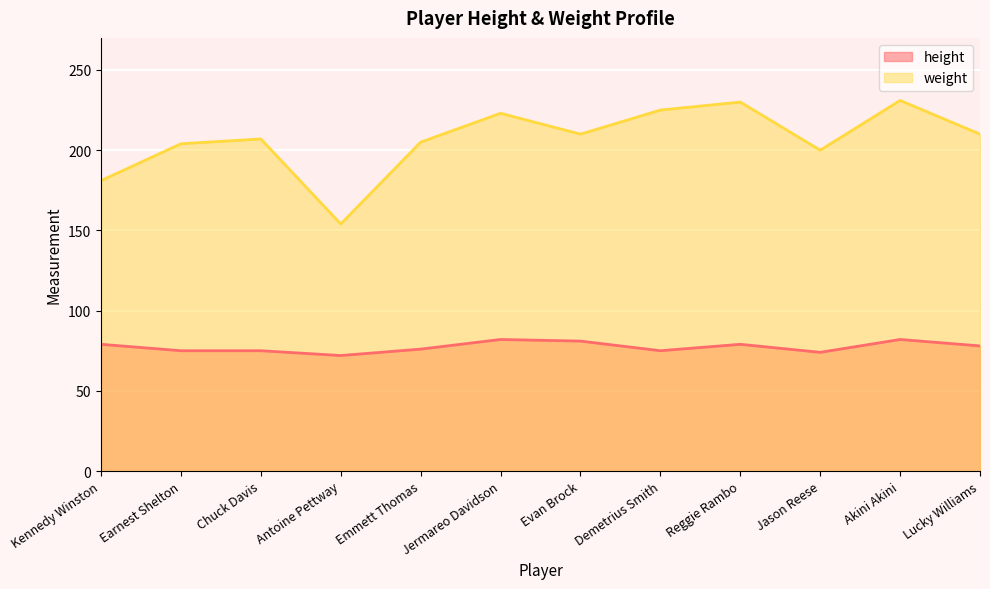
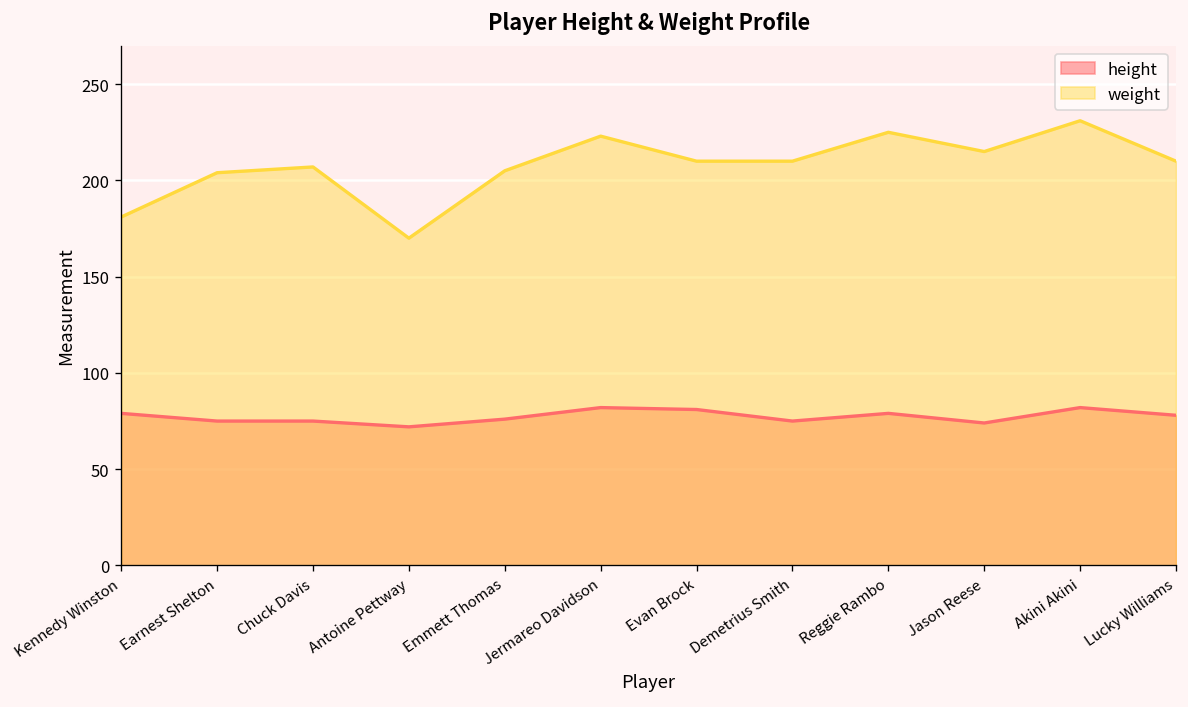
weight, Antoine Pettway: 154 -> 170
weight, Demetrius Smith: 225 -> 210
weight, Reggie Rambo: 230 -> 225
weight, Jason Reese: 200 -> 215
